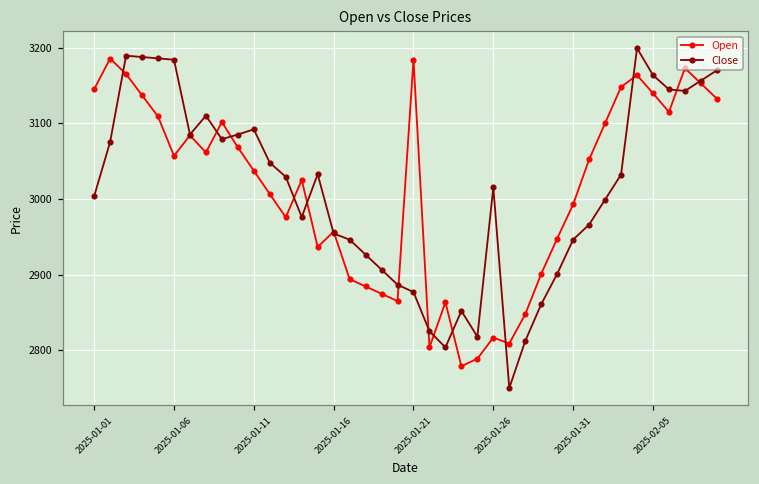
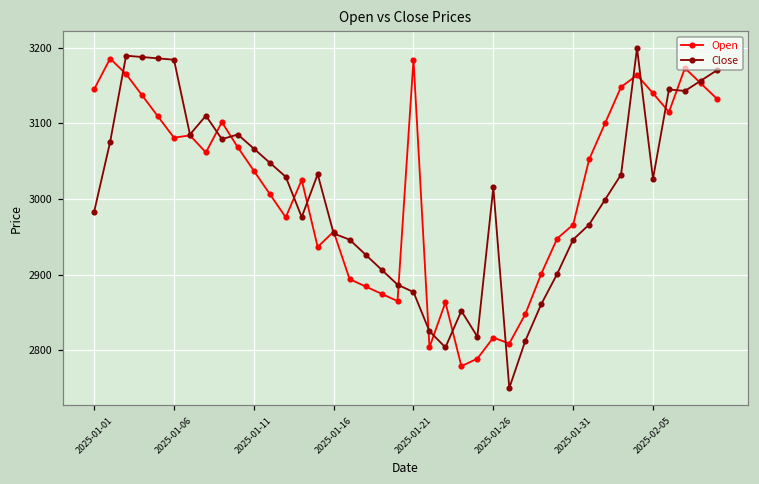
Close, 2025-01-01: 3000 -> 2980
Open, 2025-01-06: 3060 -> 3080
Close, 2025-01-11: 3090 -> 3070
Open, 2025-01-31: 2990 -> 2970
Close, 2025-02-05: 3160 -> 3030
